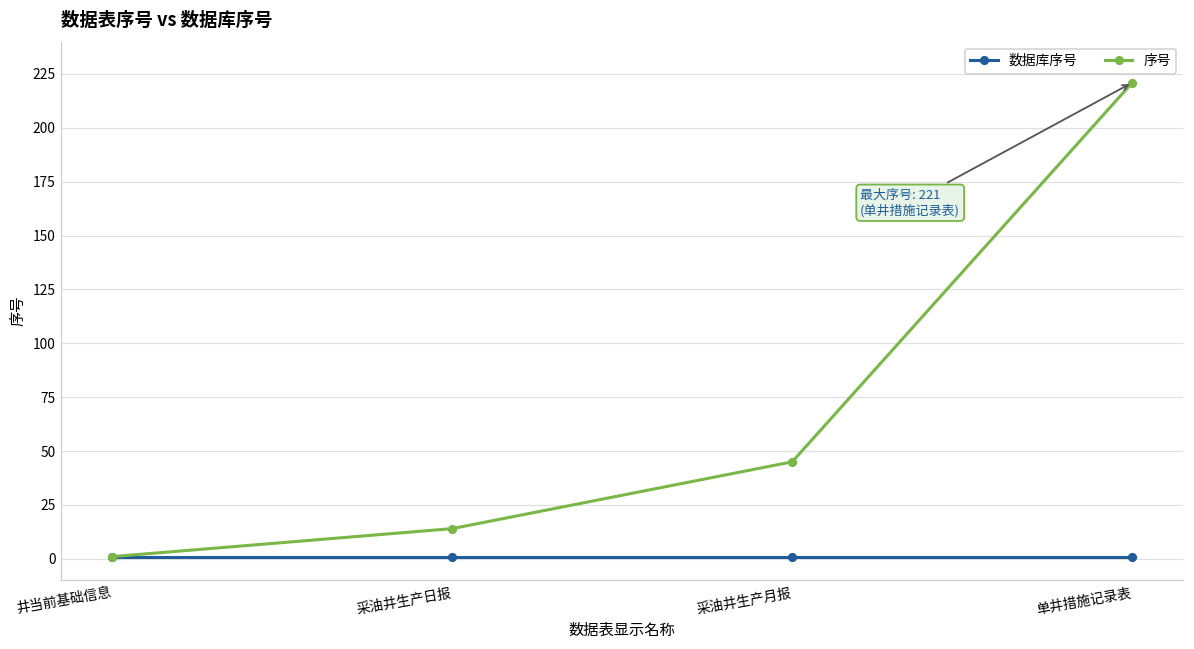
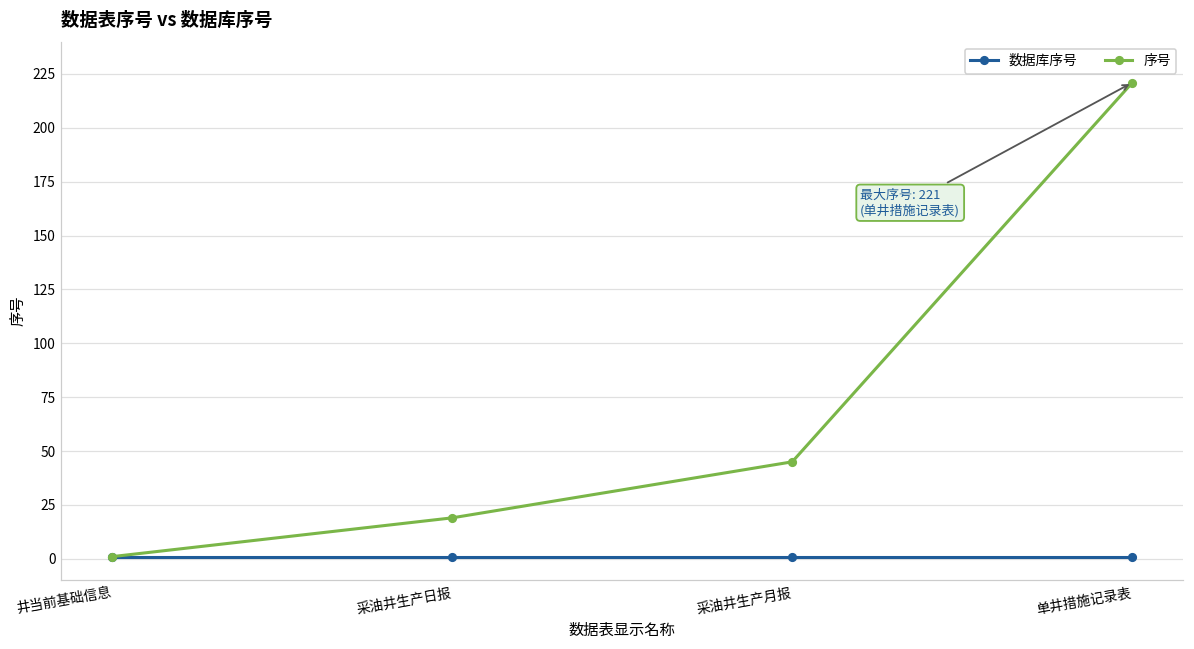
序号, 采油井生产日报: 14 -> 19
